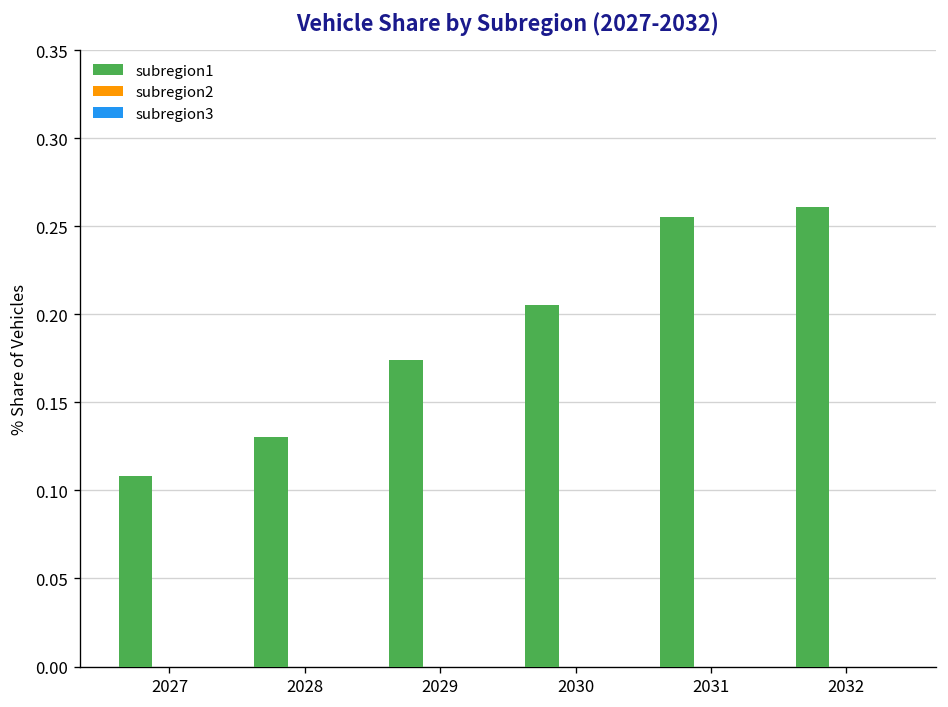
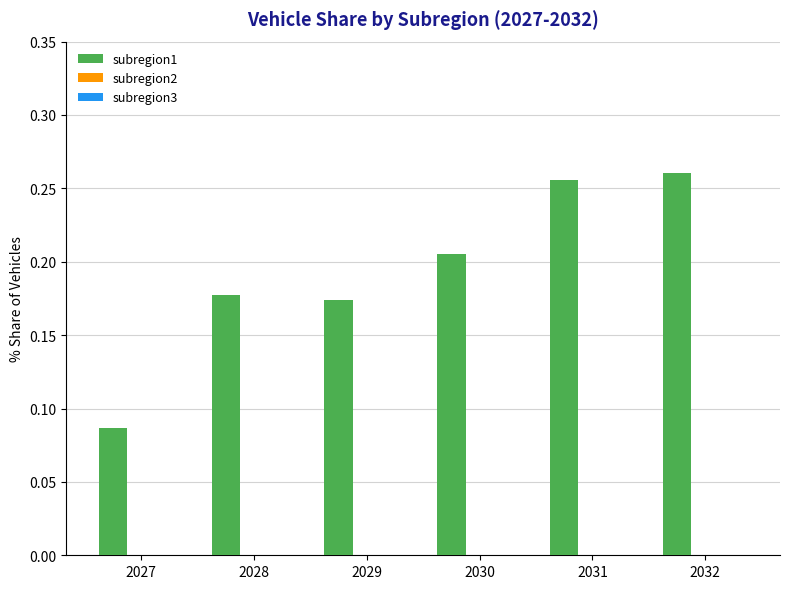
subregion1, 2027: 0.108 -> 0.087
subregion1, 2028: 0.130 -> 0.177
